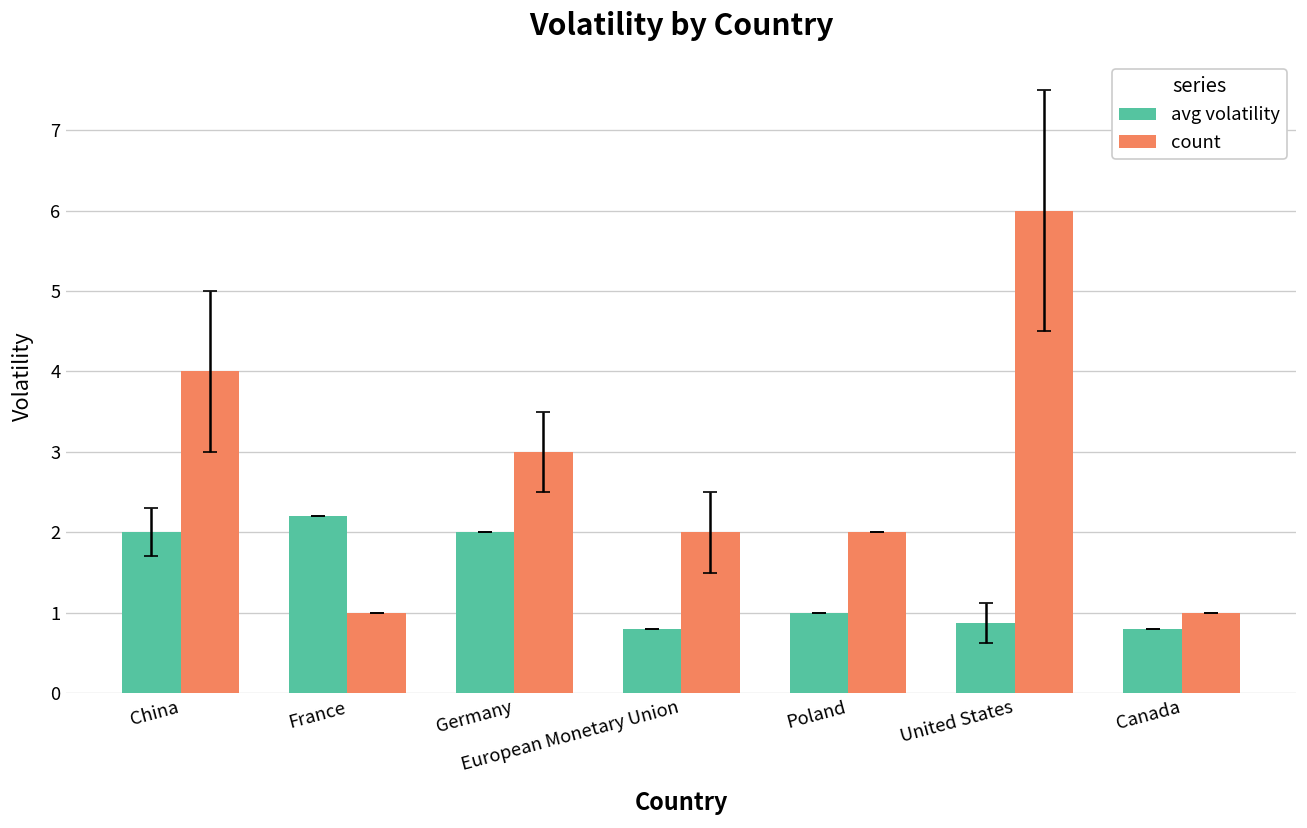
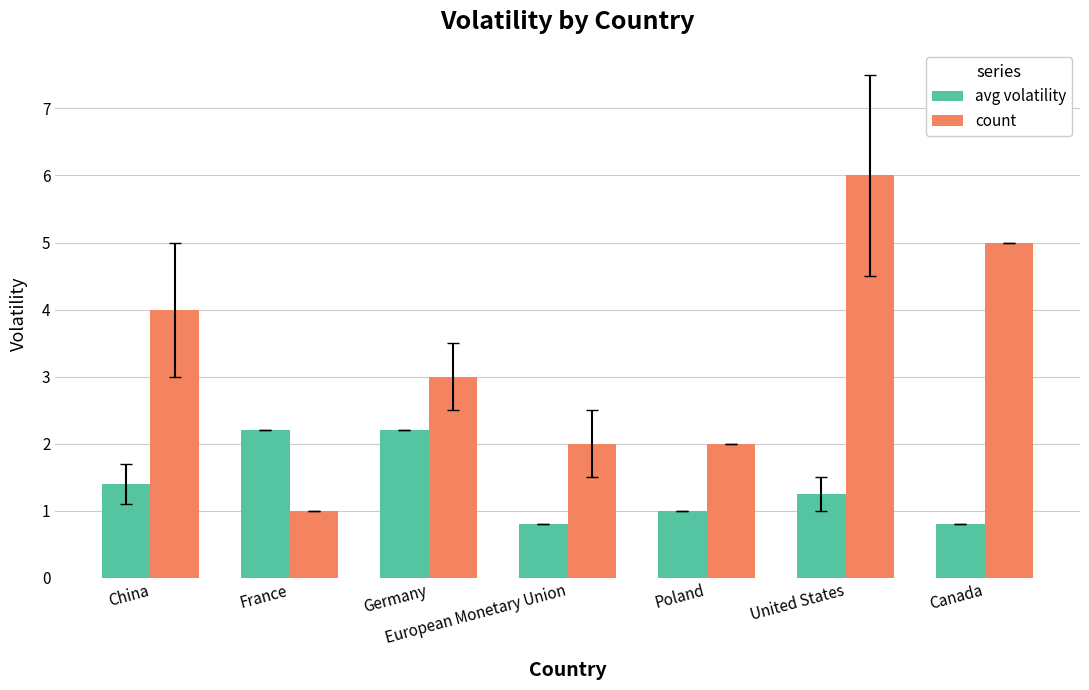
avg volatility, China: 2.0 -> 1.4
avg volatility, Germany: 2.0 -> 2.2
avg volatility, United States: 0.9 -> 1.3
count, Canada: 1 -> 5
